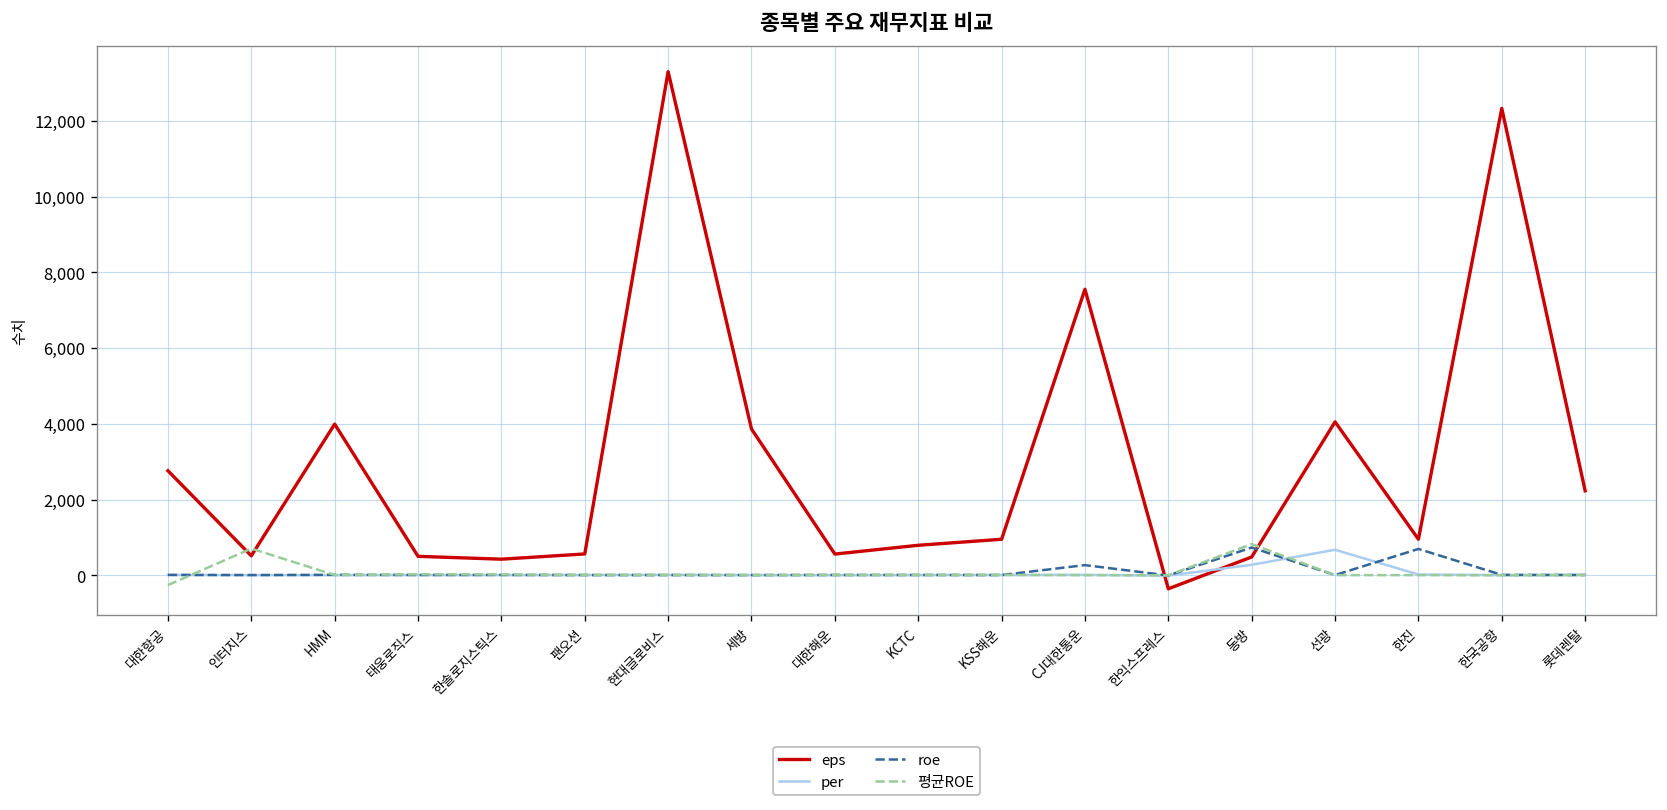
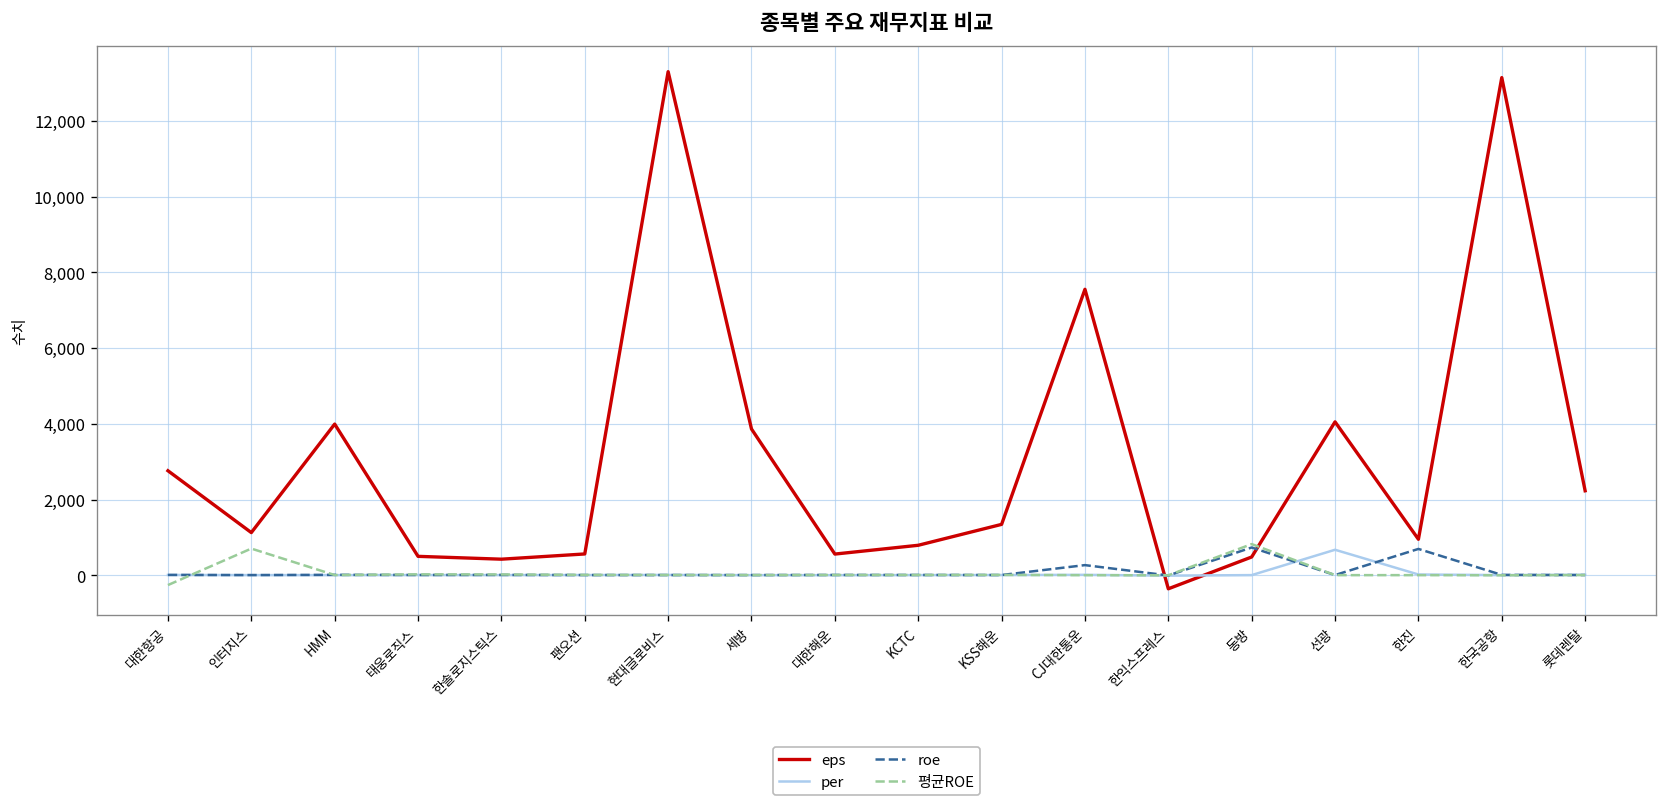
eps, 인터지스: 500 -> 1,100
eps, KSS해운: 1,000 -> 1,300
per, 동방: 300 -> 0
eps, 한국공항: 12,300 -> 13,100
